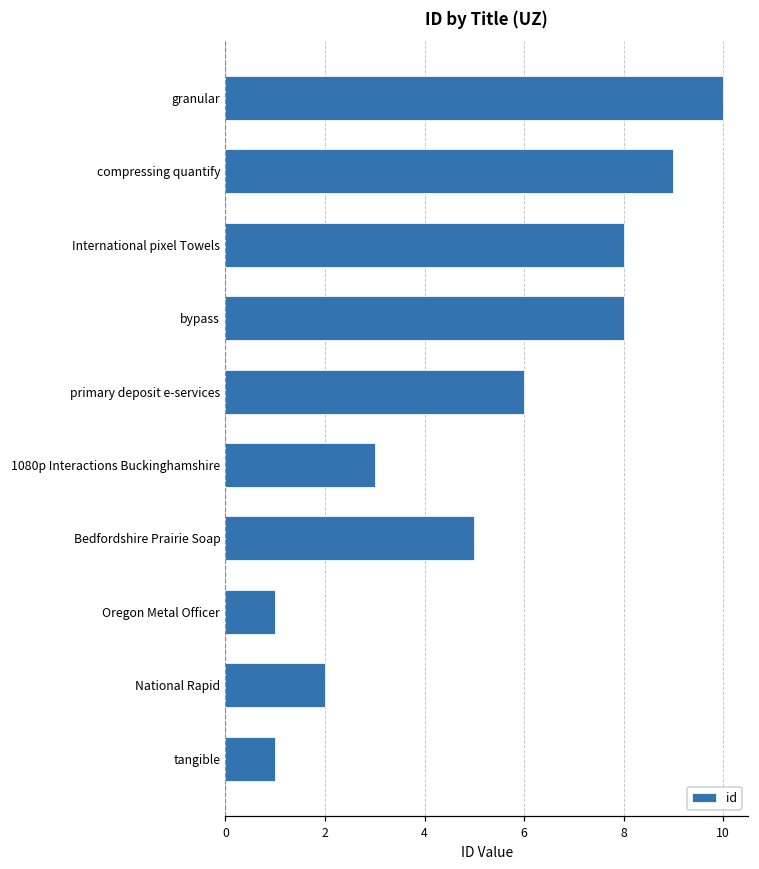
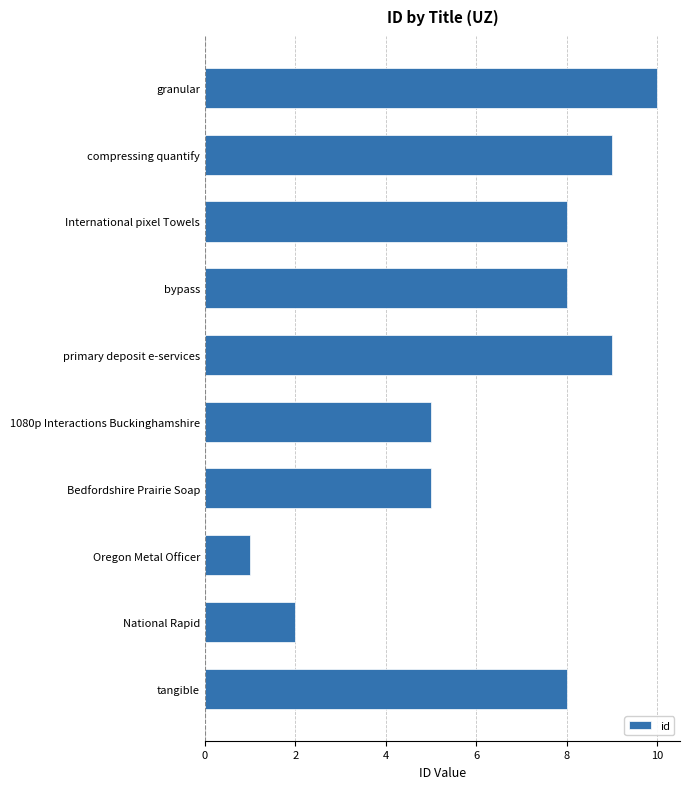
primary deposit e-services: 6 -> 9
1080p Interactions Buckinghamshire: 3 -> 5
tangible: 1 -> 8
